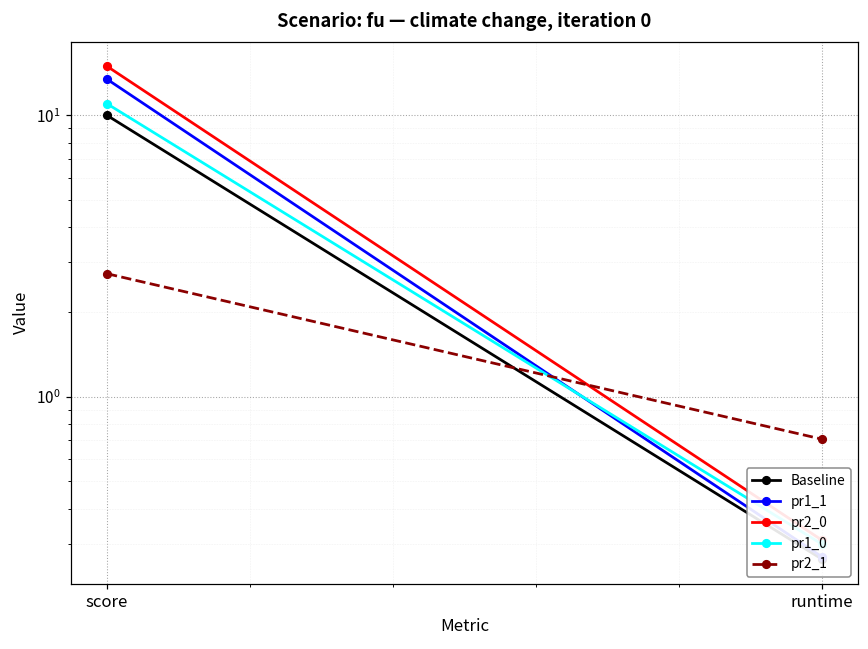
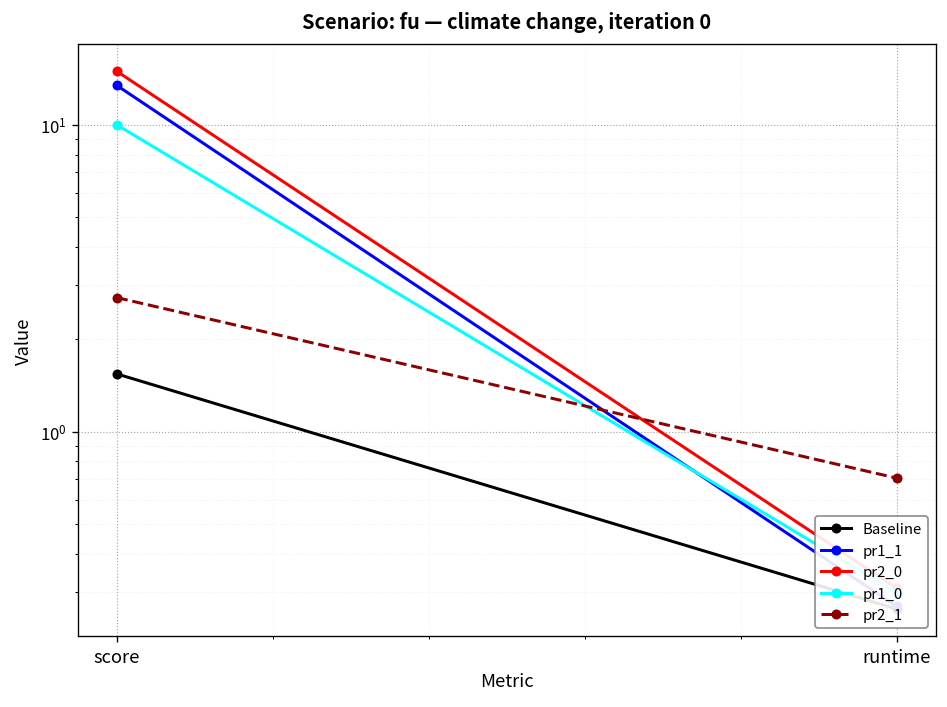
Baseline, score: 10.0 -> 1.5
pr1_0, score: 11 -> 10
